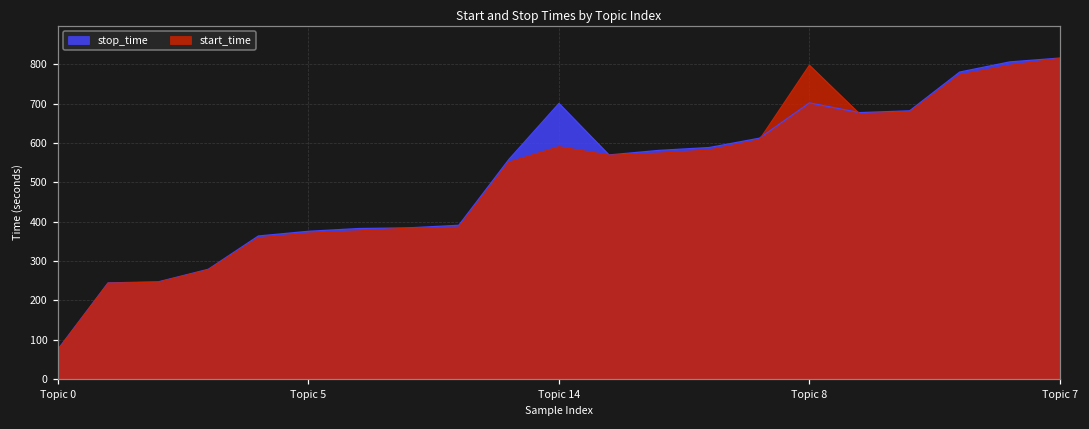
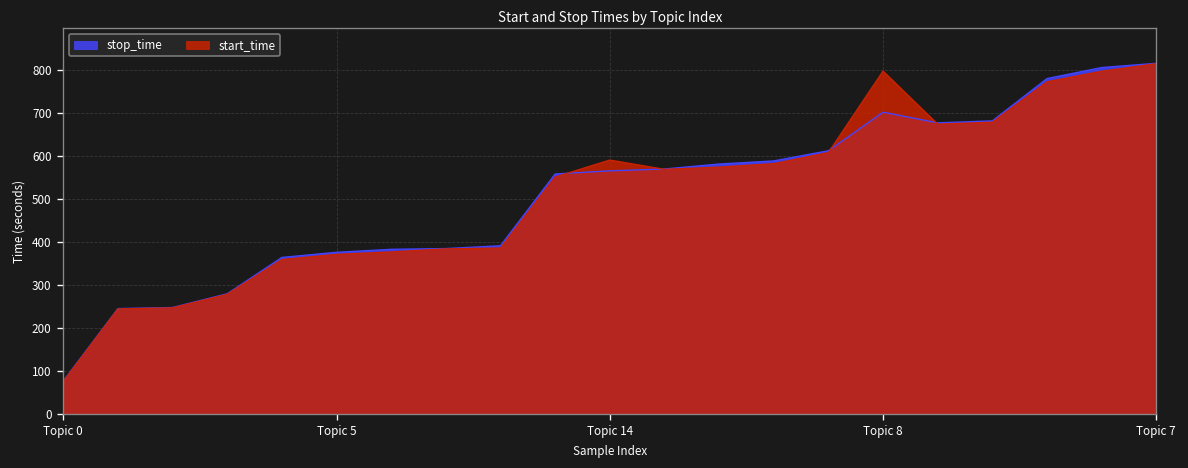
stop_time, Topic 14: 700 -> 570
